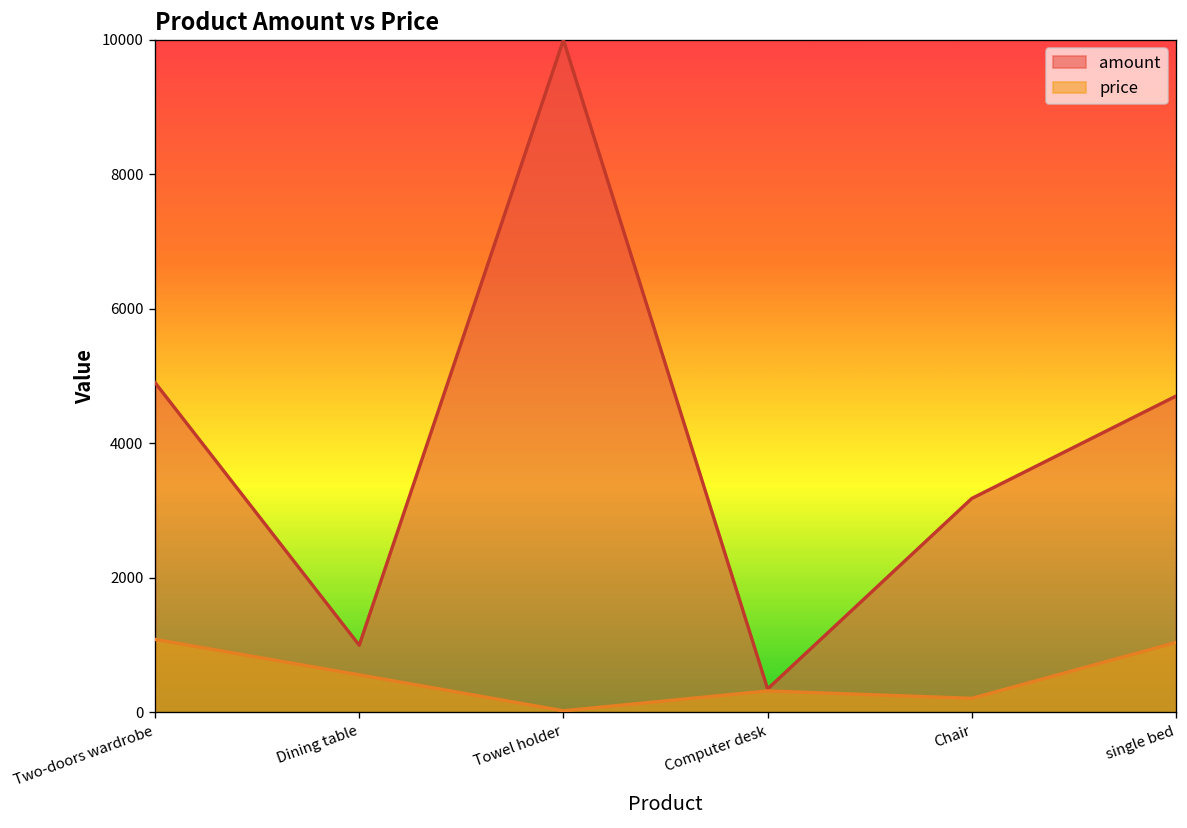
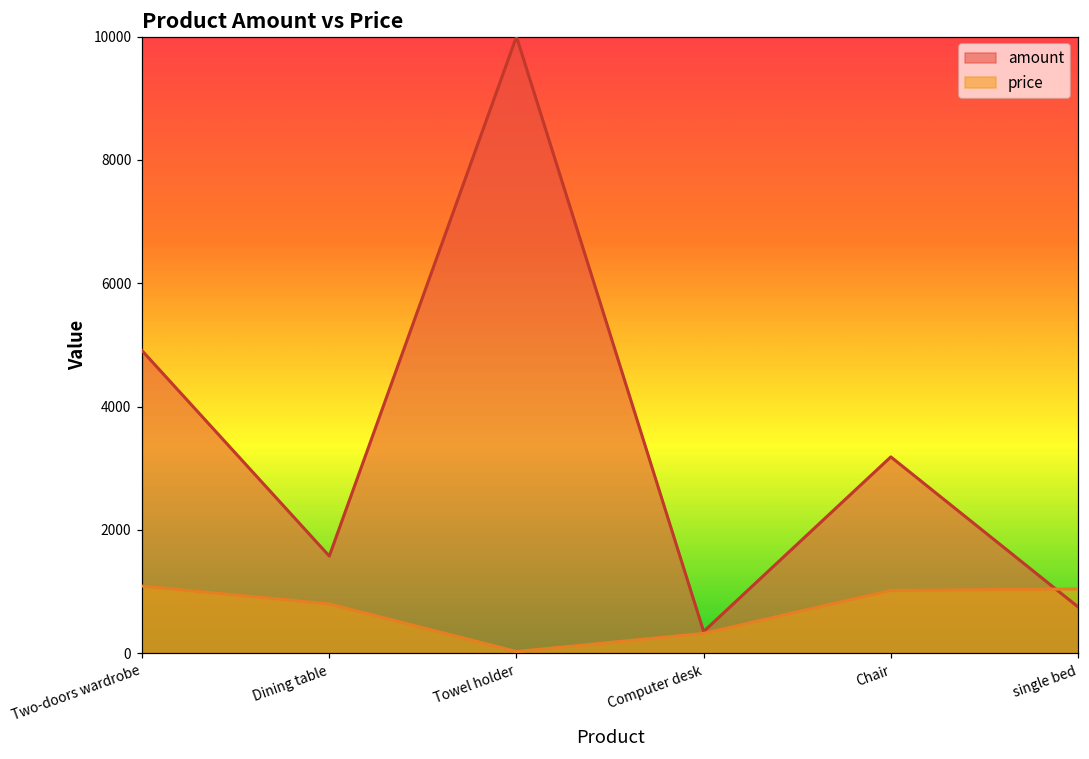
amount, Dining table: 1000 -> 1600
price, Dining table: 600 -> 800
price, Chair: 200 -> 1000
amount, single bed: 4700 -> 800
